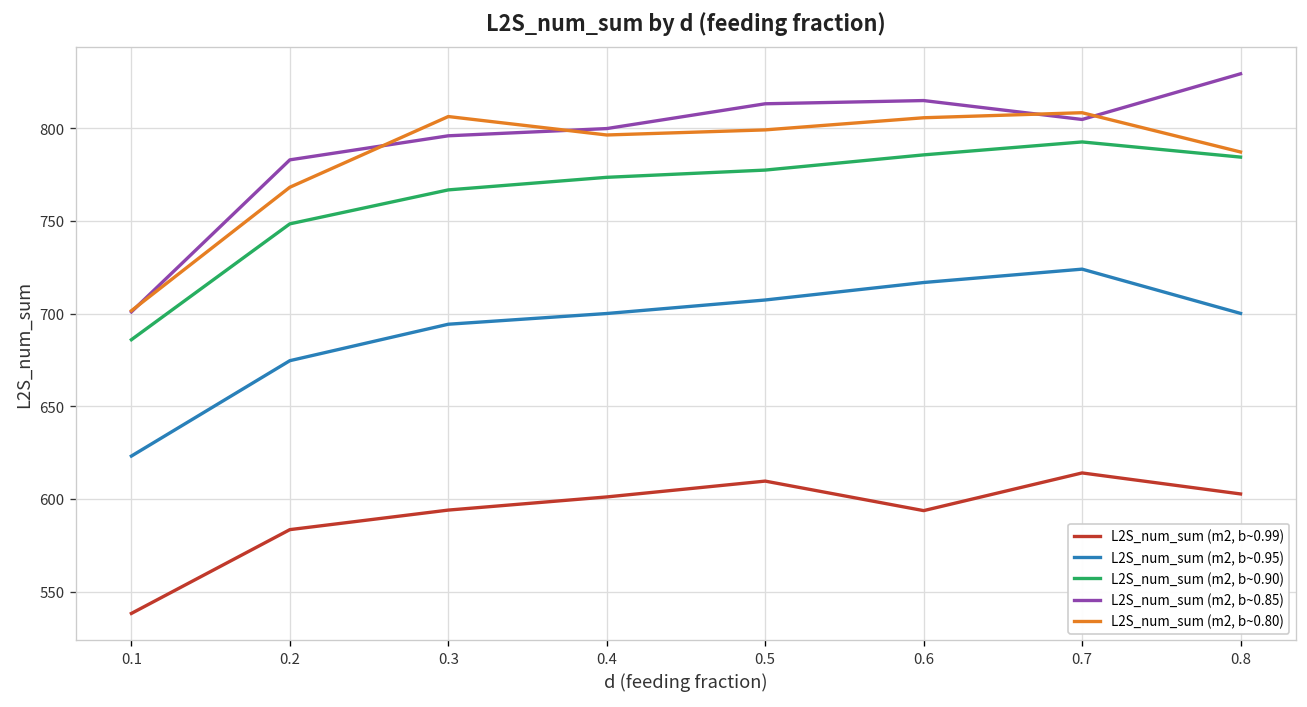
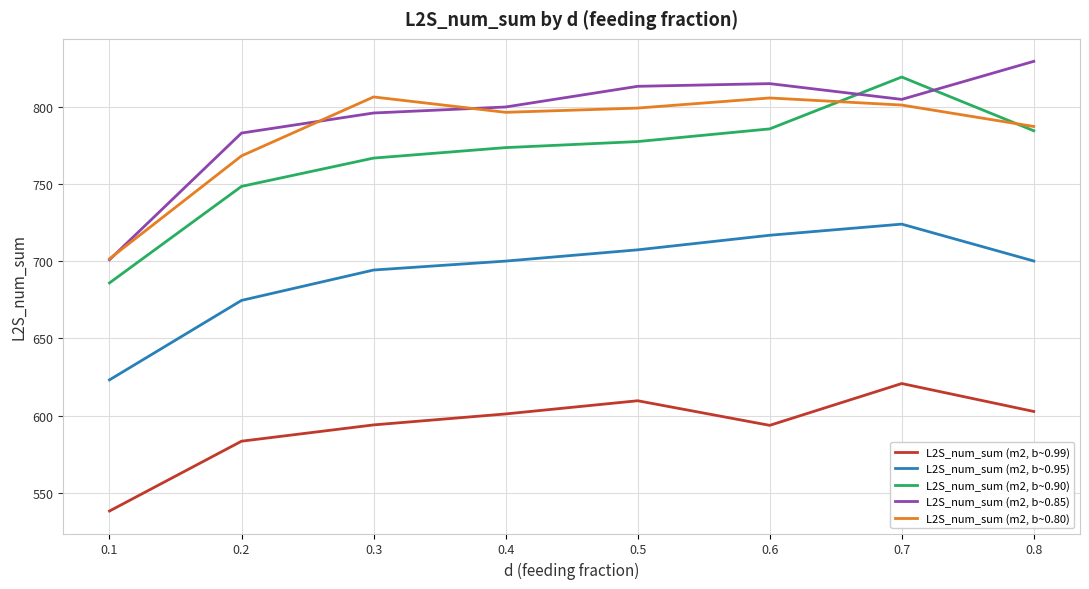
L2S_num_sum (m2, b~0.99), 0.7: 614 -> 621
L2S_num_sum (m2, b~0.90), 0.7: 793 -> 819
L2S_num_sum (m2, b~0.80), 0.7: 808 -> 801
